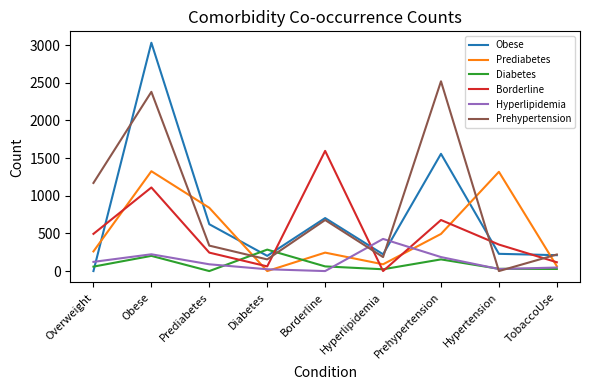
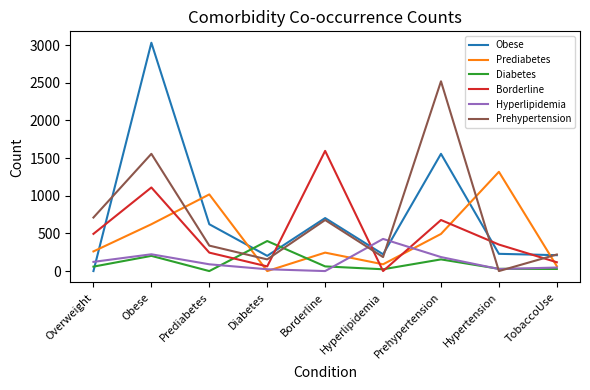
Prehypertension, Overweight: 1200 -> 700
Prediabetes, Obese: 1300 -> 600
Prehypertension, Obese: 2400 -> 1600
Prediabetes, Prediabetes: 800 -> 1000
Diabetes, Diabetes: 300 -> 400
